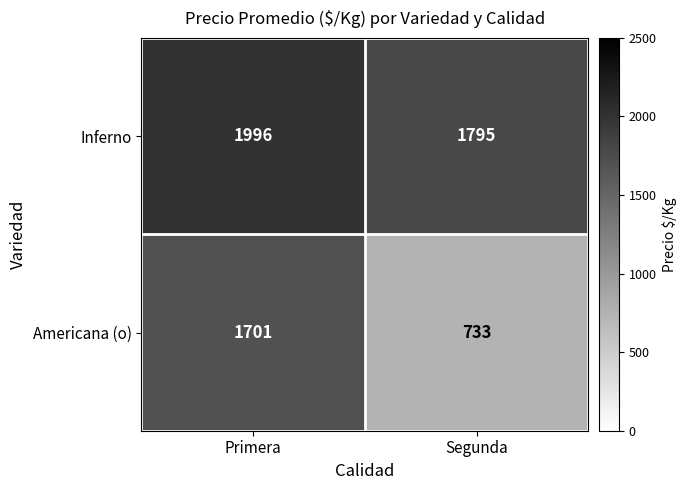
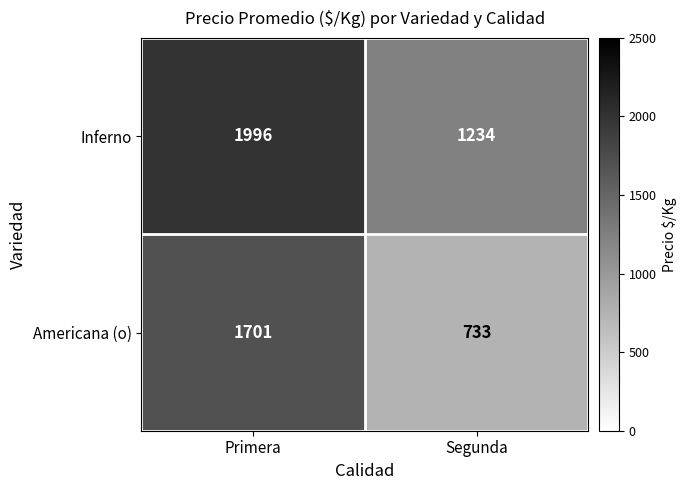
Inferno, Segunda: 1795 -> 1234
